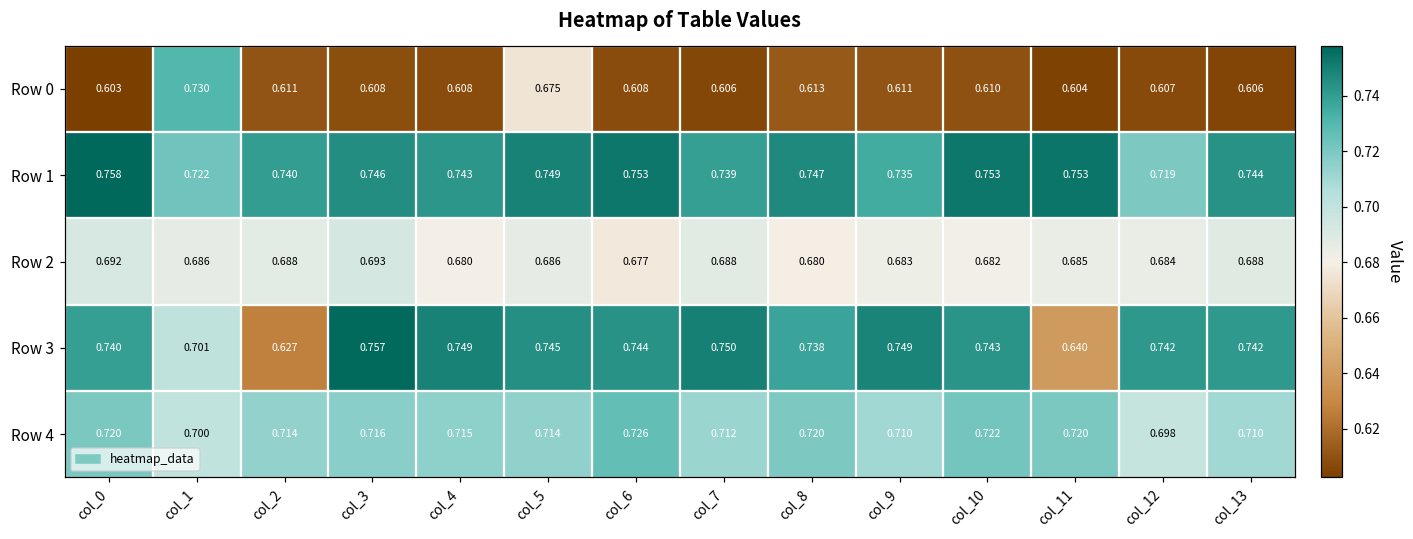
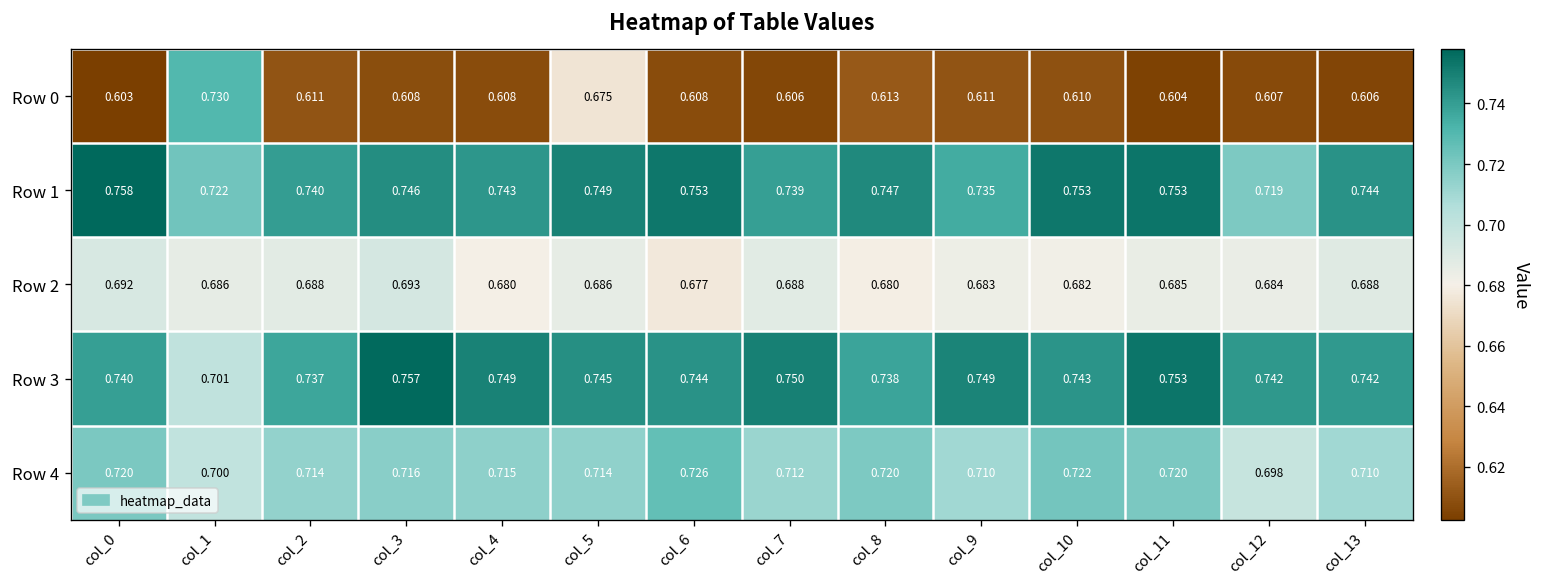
Row 3, col_2: 0.627 -> 0.737
Row 3, col_11: 0.640 -> 0.753
